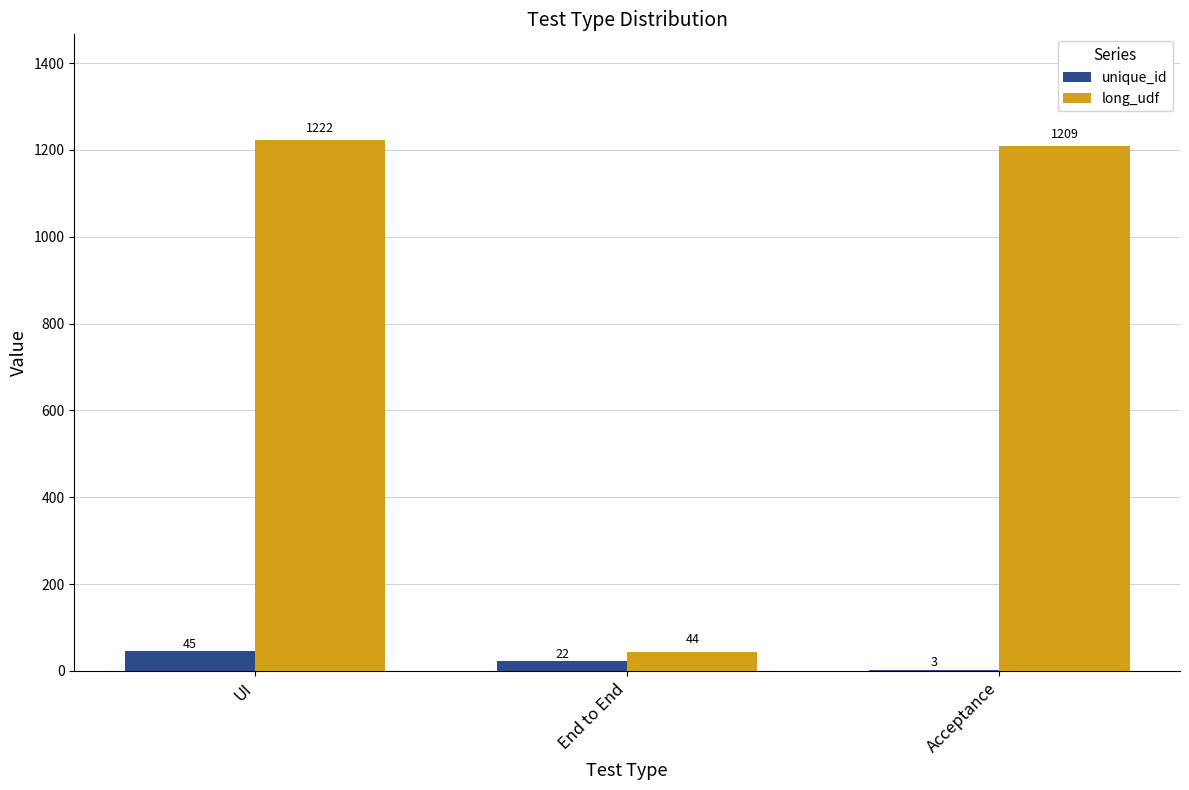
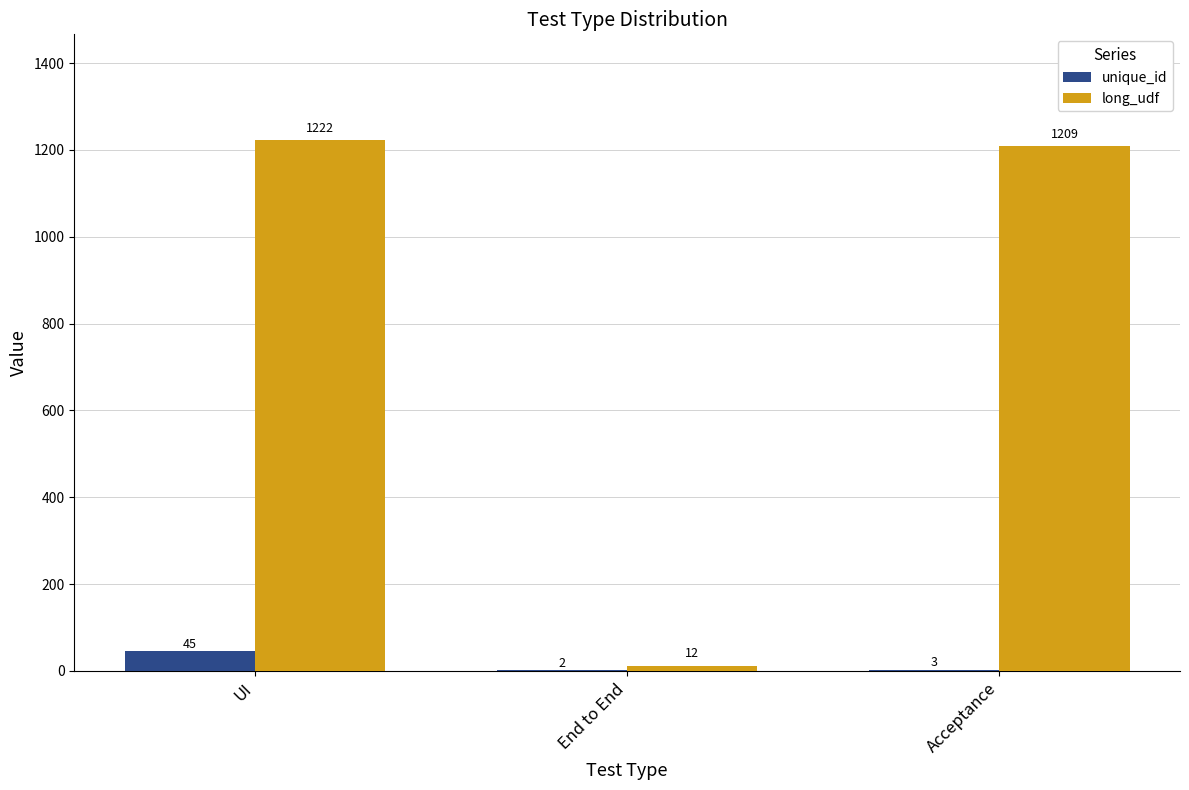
unique_id, End to End: 22 -> 2
long_udf, End to End: 44 -> 12
